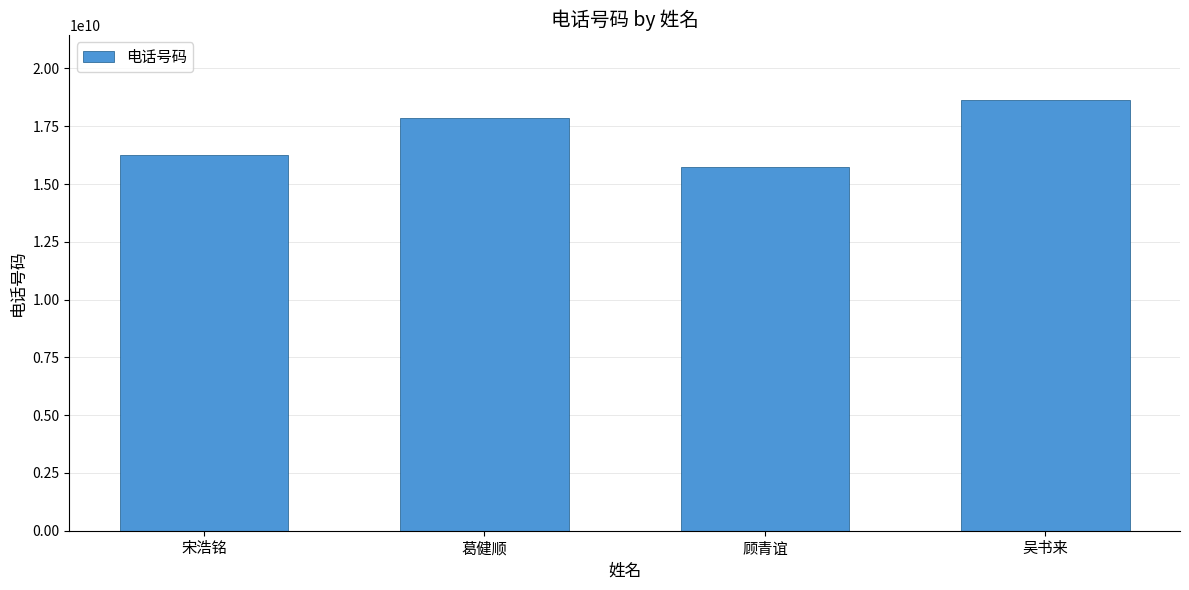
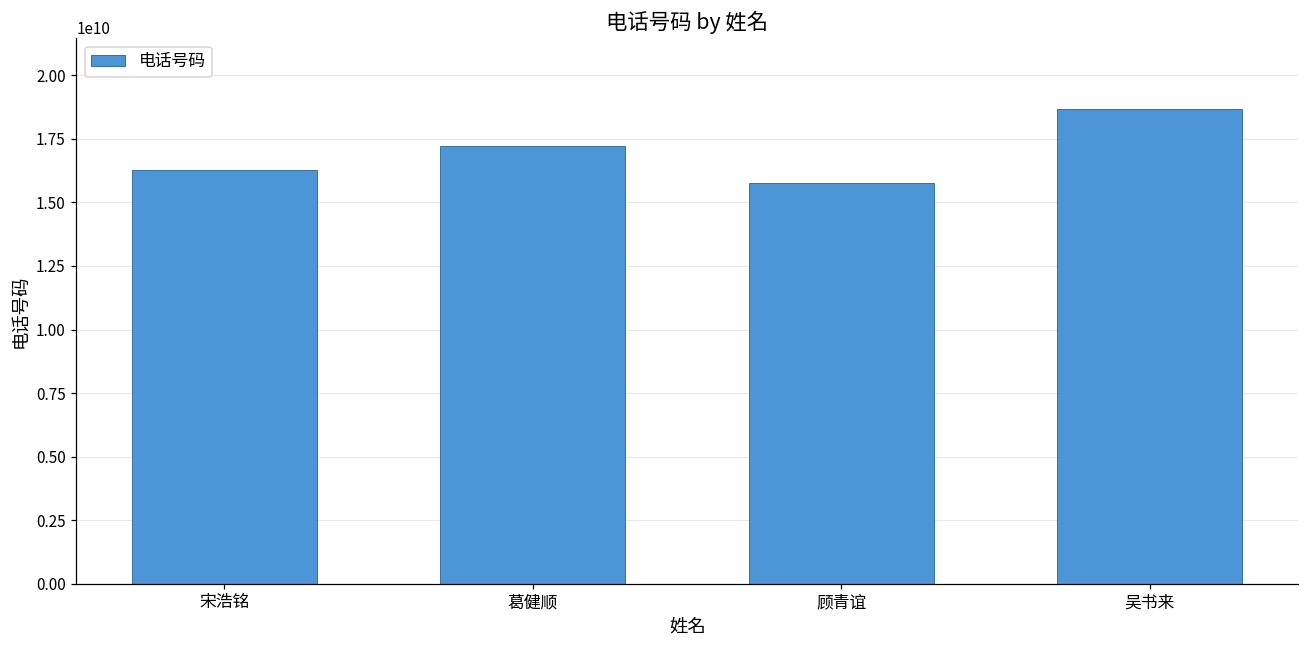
葛健顺: 17900000000 -> 17200000000
